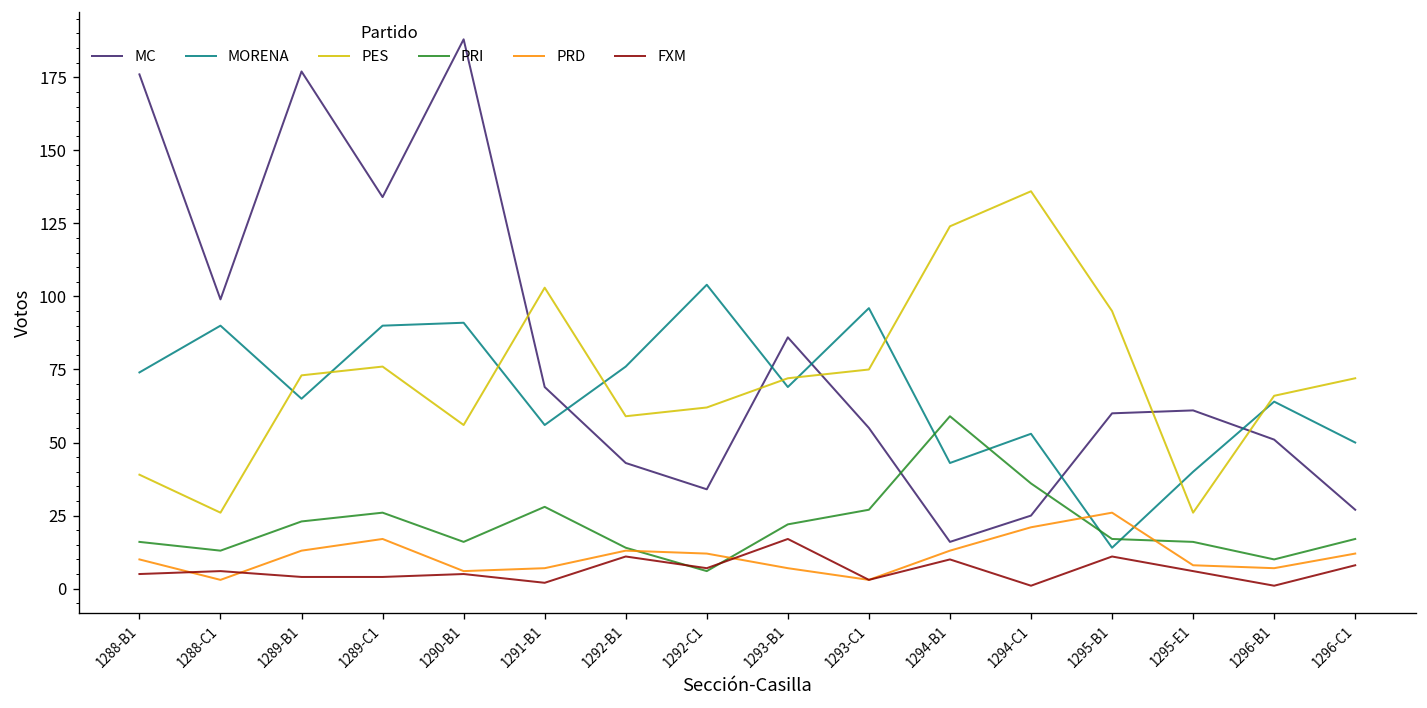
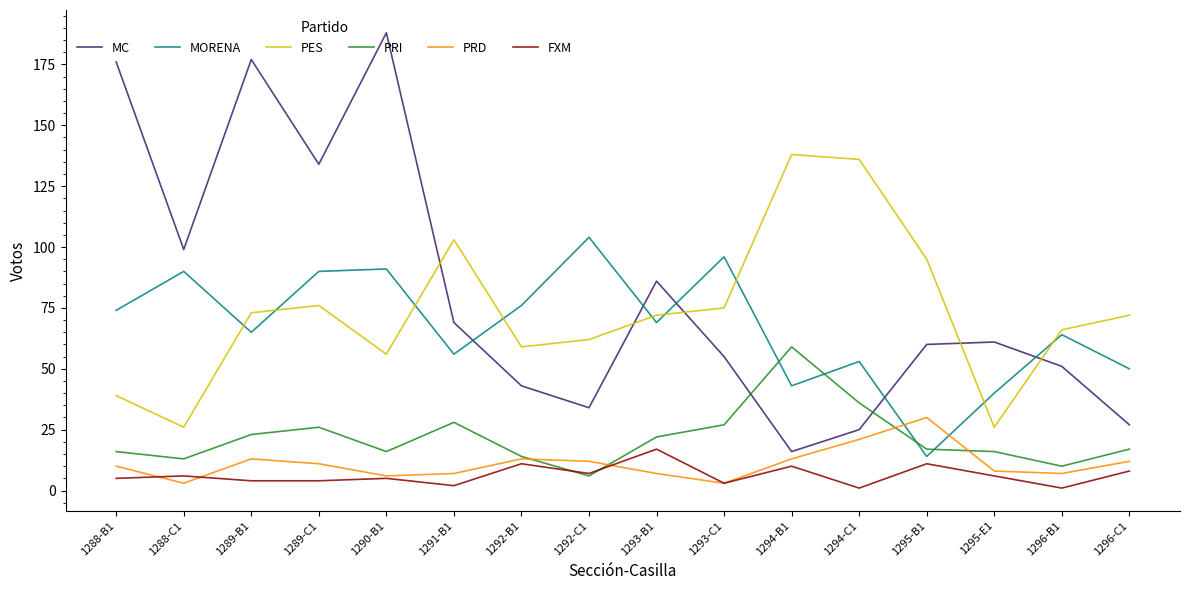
PRD, 1289-C1: 17 -> 11
PES, 1294-B1: 124 -> 138
PRD, 1295-B1: 26 -> 30
